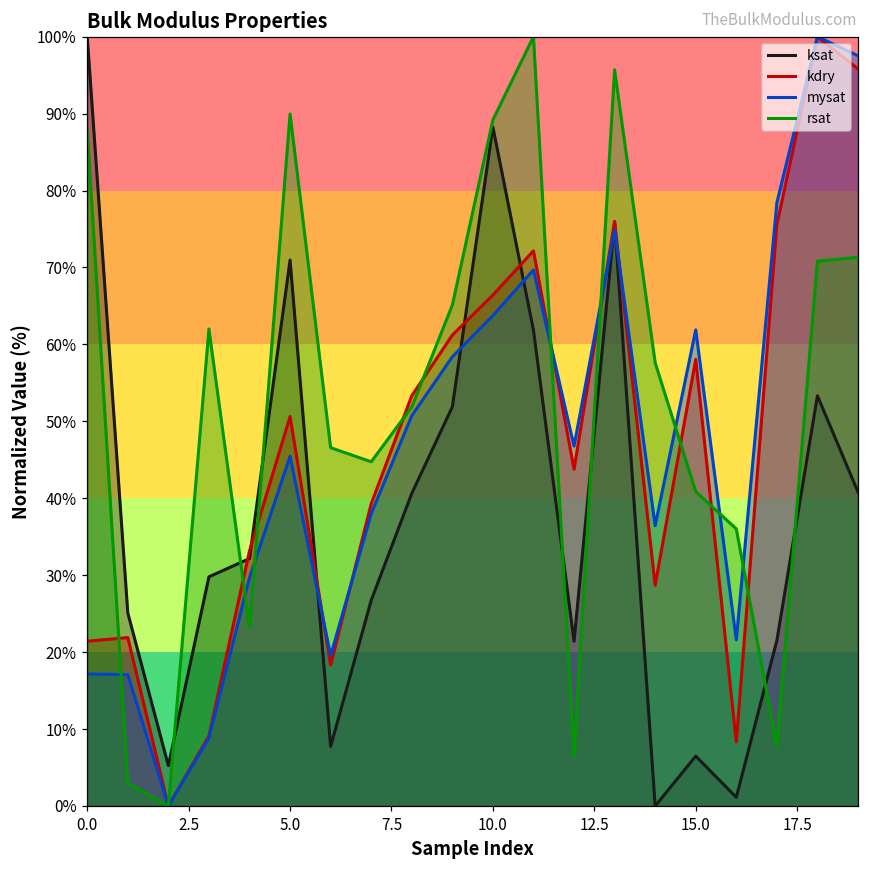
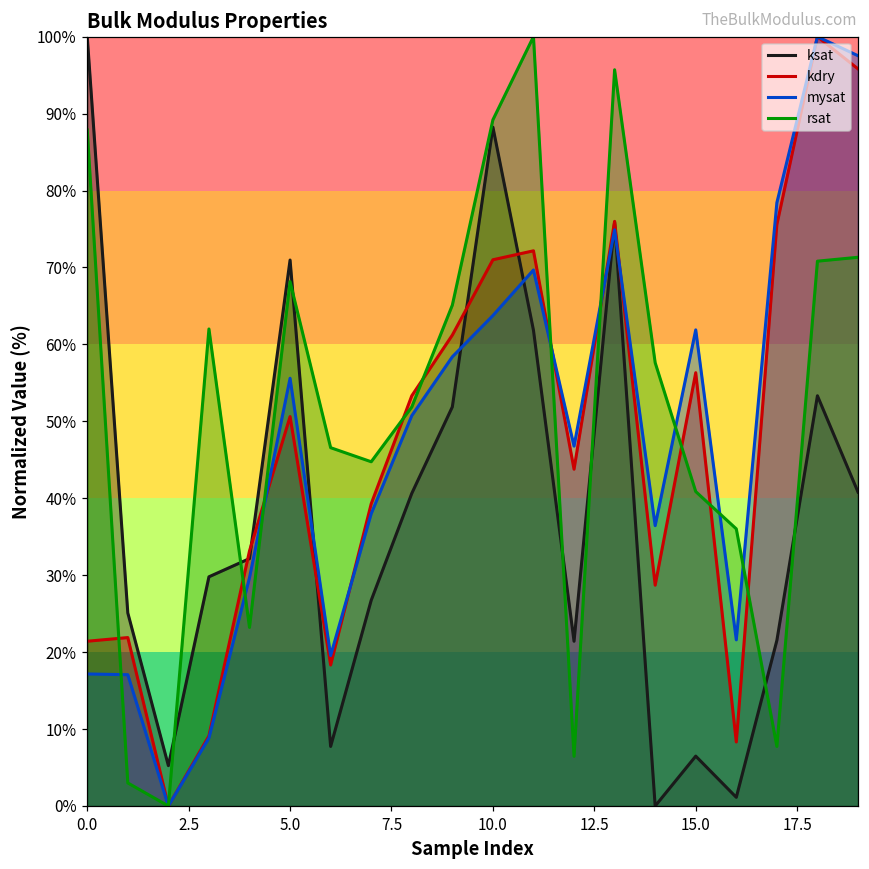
mysat, 5.0: 45% -> 56%
rsat, 5.0: 90% -> 68%
kdry, 10.0: 66% -> 71%
kdry, 15.0: 58% -> 56%
